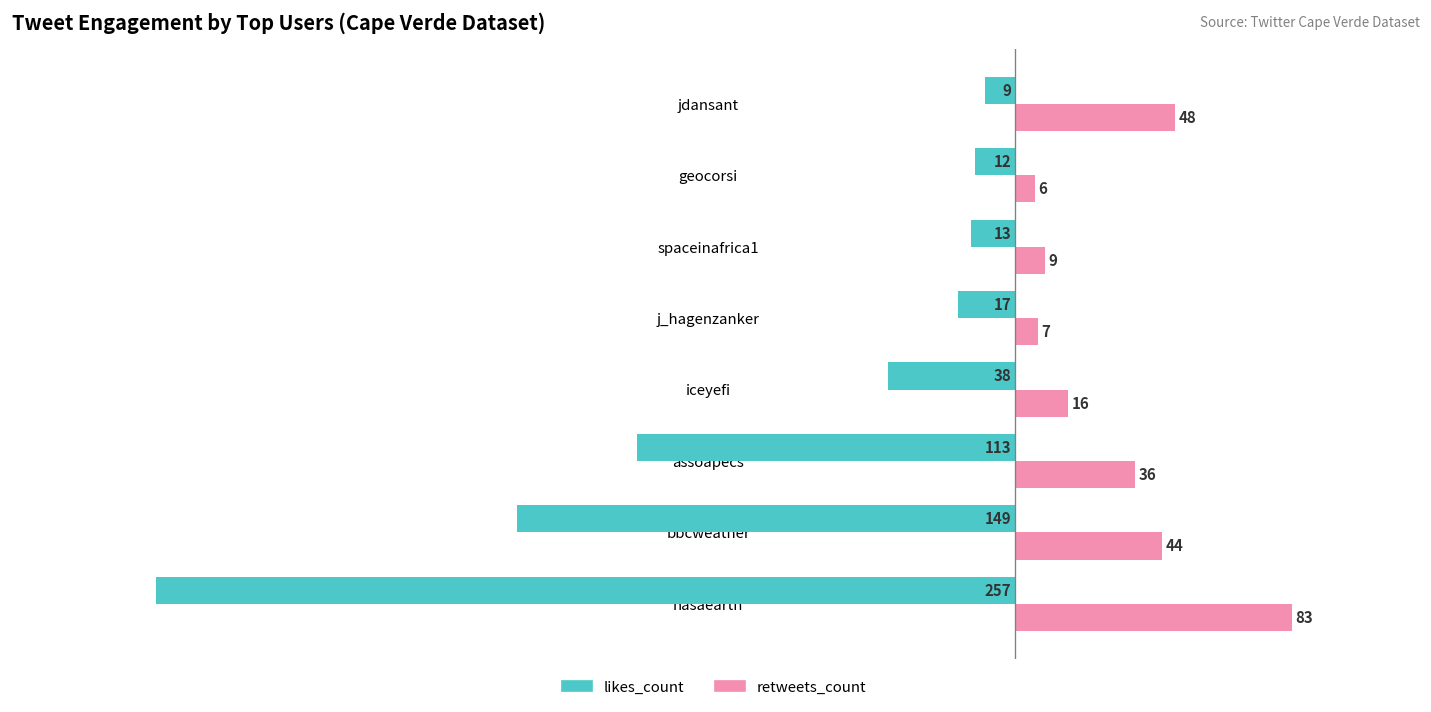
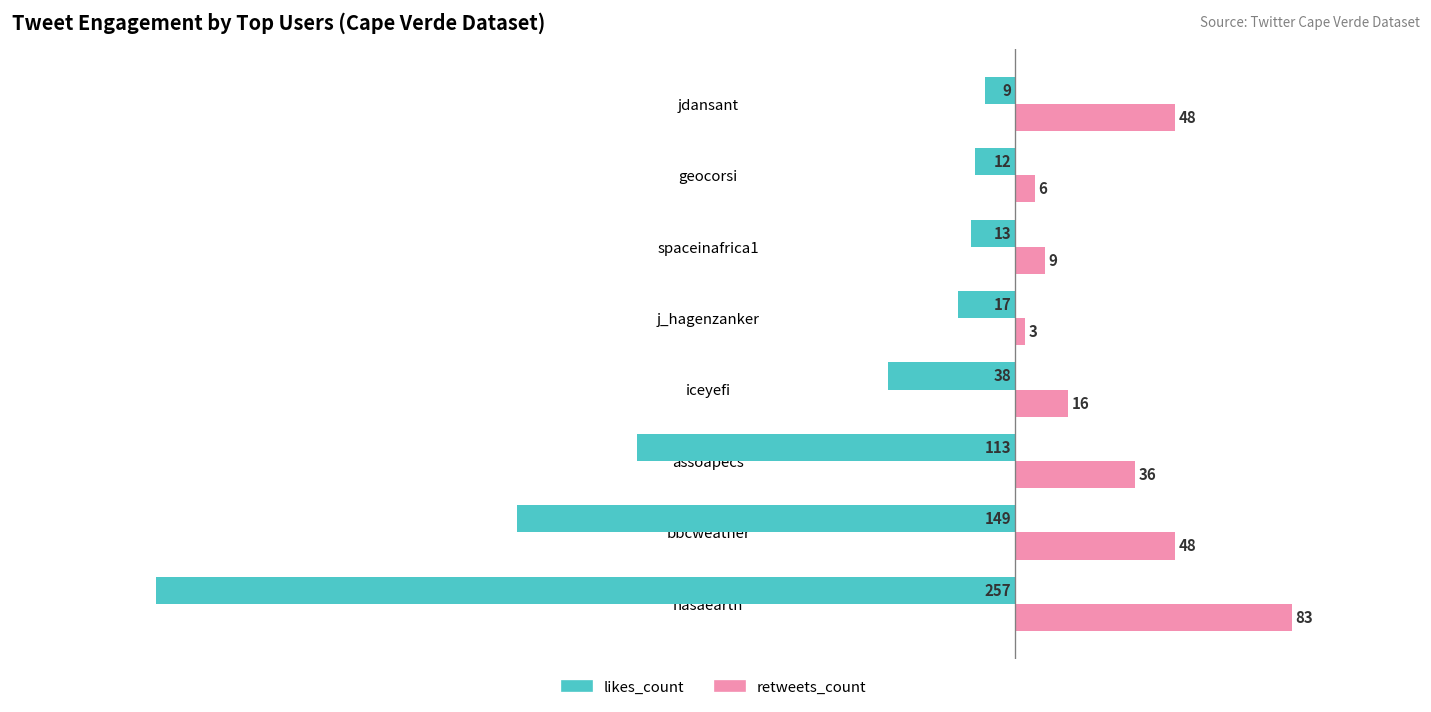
retweets_count, j_hagenzanker: 7 -> 3
retweets_count, bbcweather: 44 -> 48
